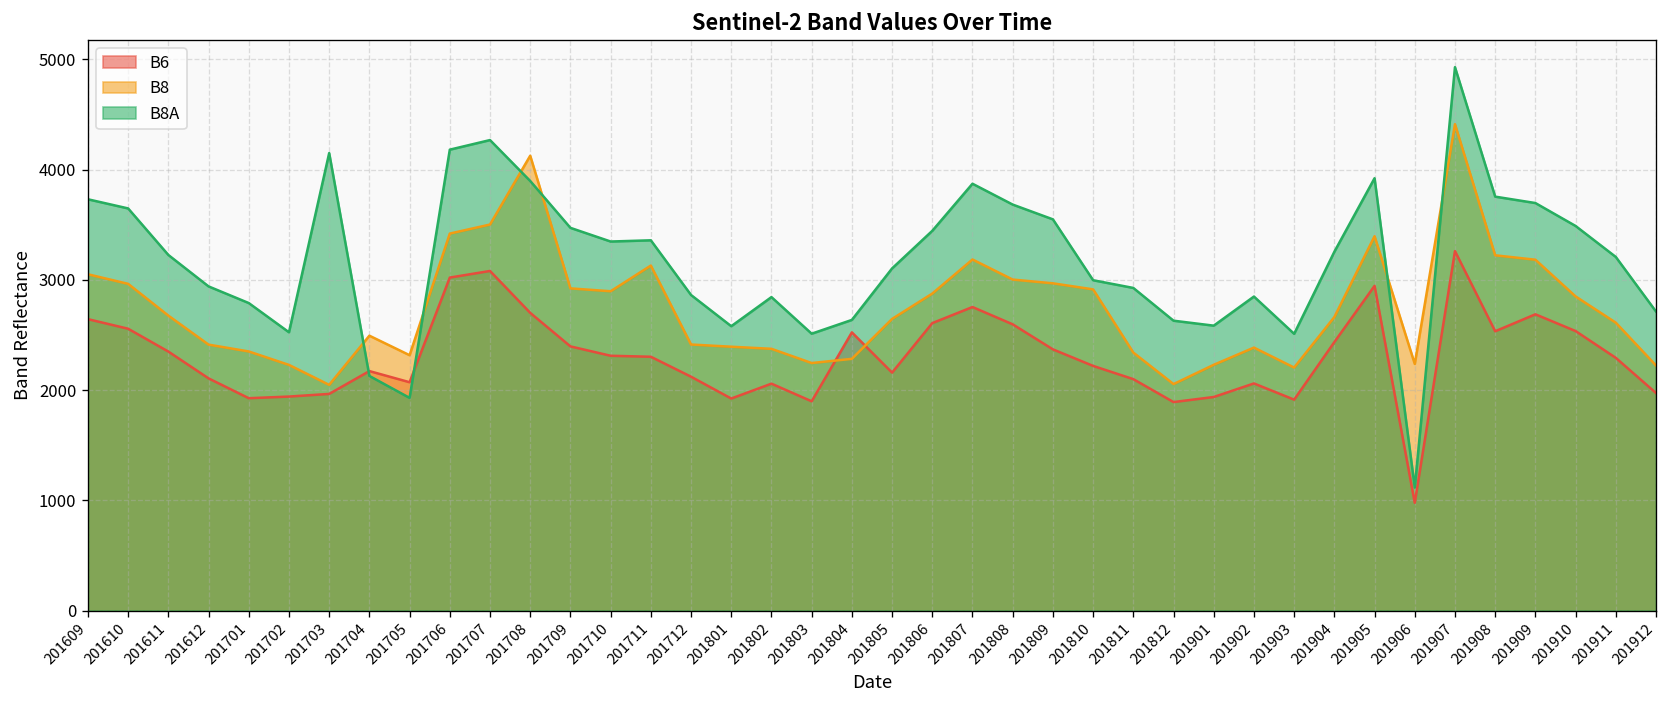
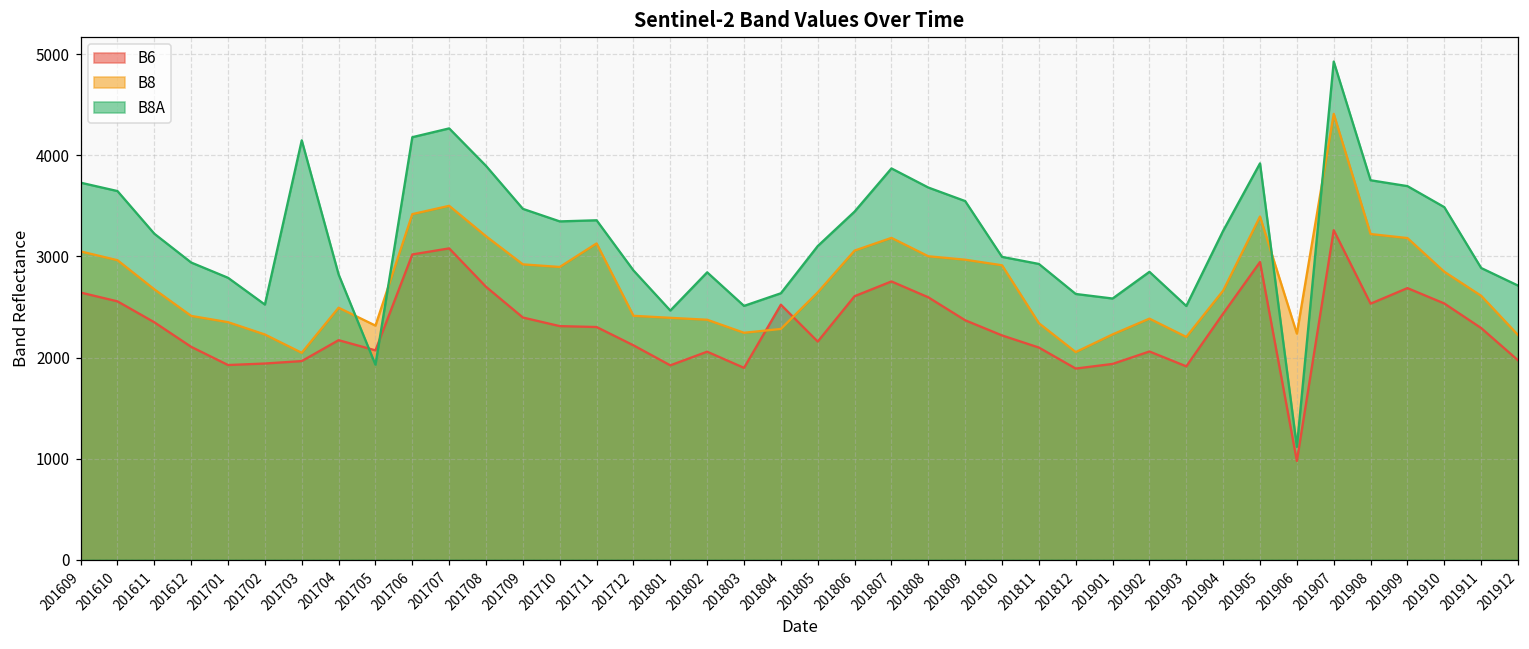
B8A, 201704: 2100 -> 2800
B8, 201708: 4100 -> 3200
B8A, 201801: 2600 -> 2500
B8, 201806: 2900 -> 3100
B8A, 201911: 3200 -> 2900
